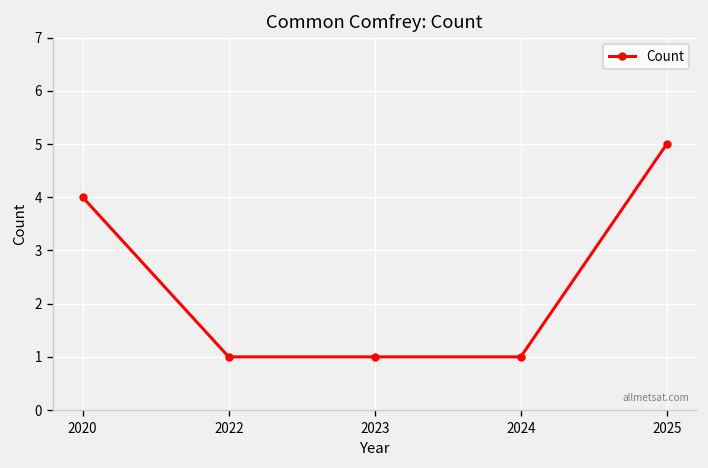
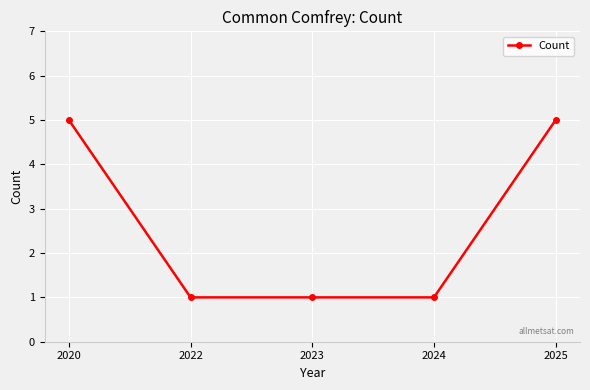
2020: 4 -> 5
